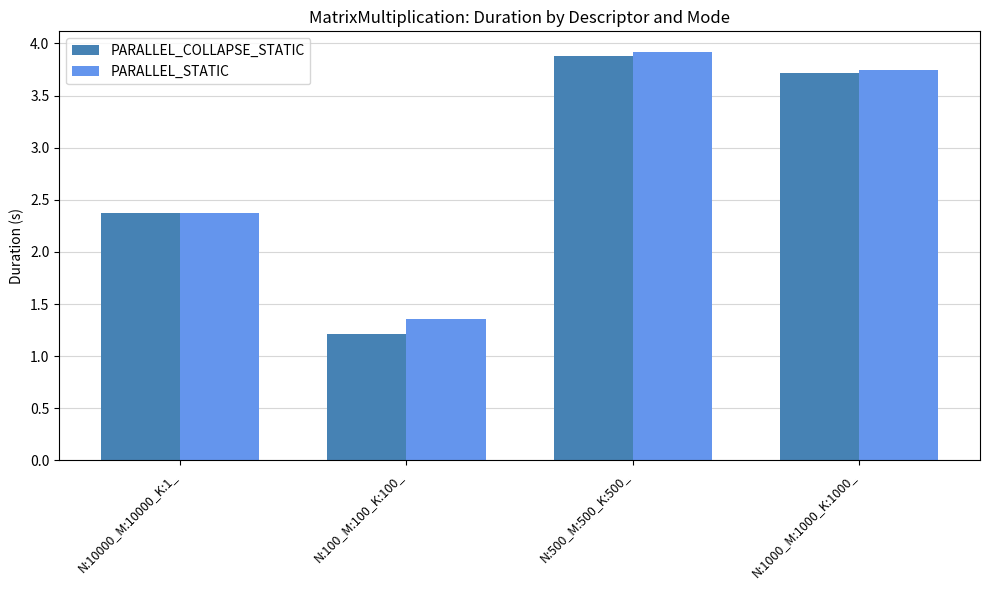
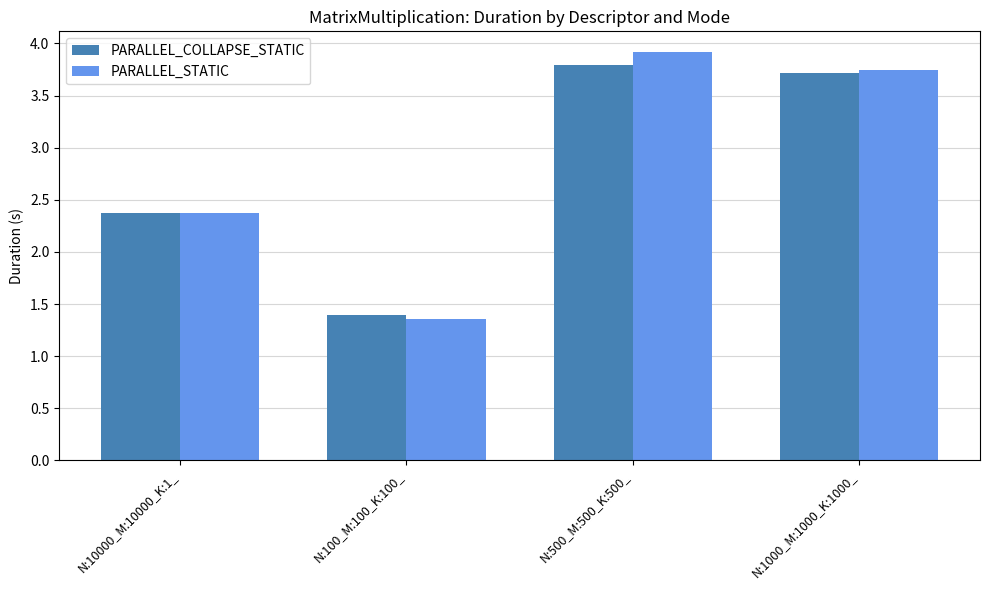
PARALLEL_COLLAPSE_STATIC, N:100_M:100_K:100_: 1.21 -> 1.40
PARALLEL_COLLAPSE_STATIC, N:500_M:500_K:500_: 3.88 -> 3.80
